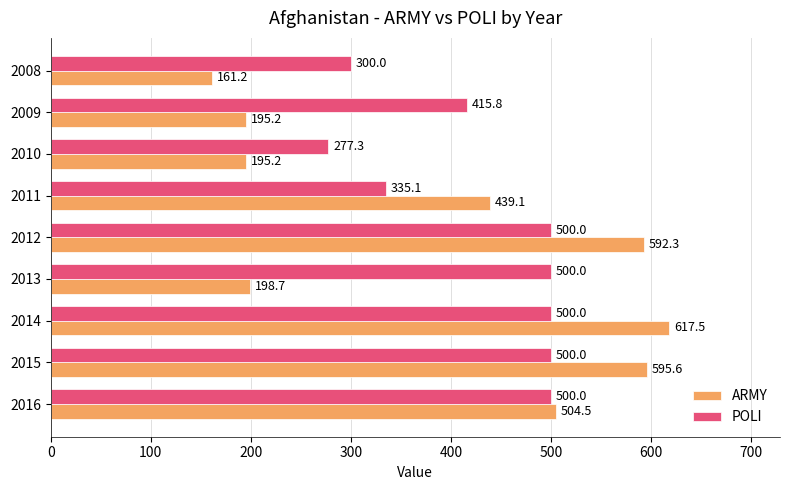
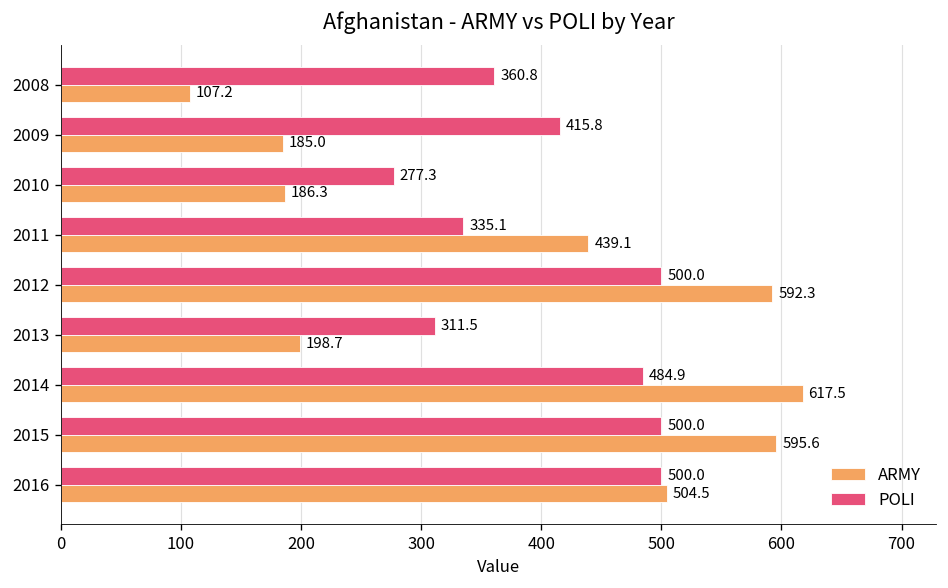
POLI, 2008: 300.0 -> 360.8
ARMY, 2008: 161.2 -> 107.2
ARMY, 2009: 195.2 -> 185.0
ARMY, 2010: 195.2 -> 186.3
POLI, 2013: 500.0 -> 311.5
POLI, 2014: 500.0 -> 484.9
